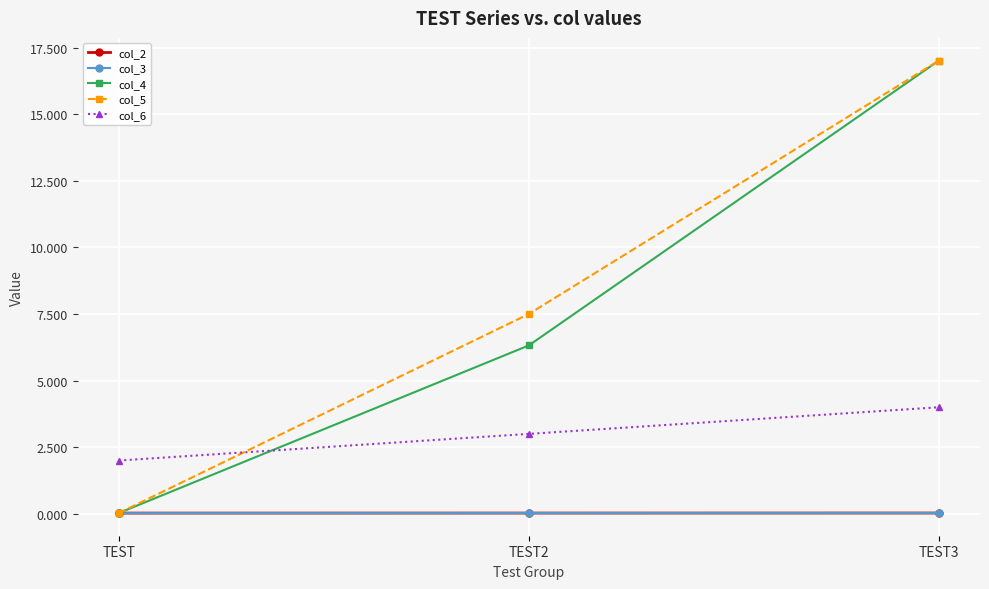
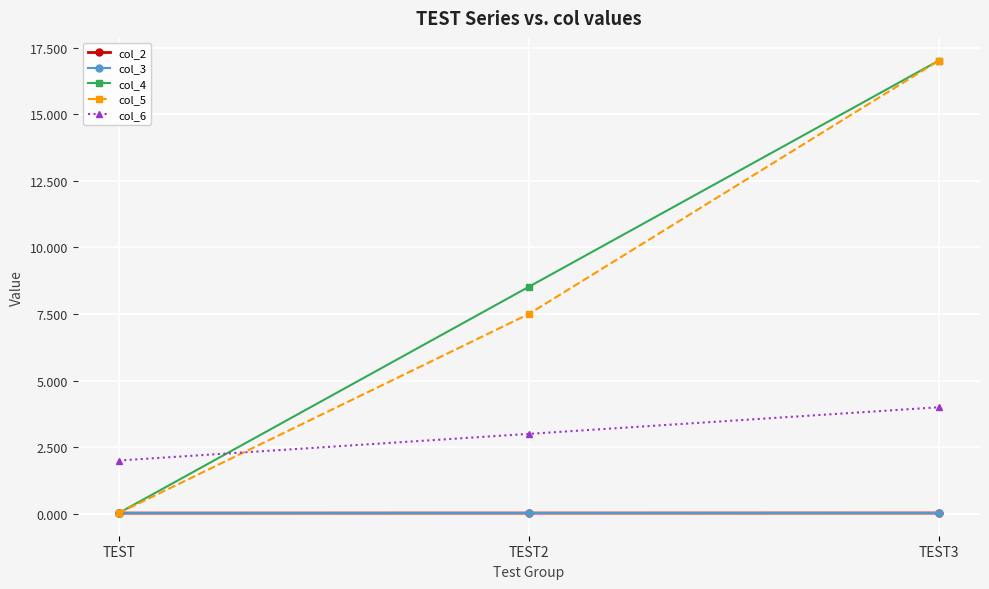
col_4, TEST2: 6.3 -> 8.5
